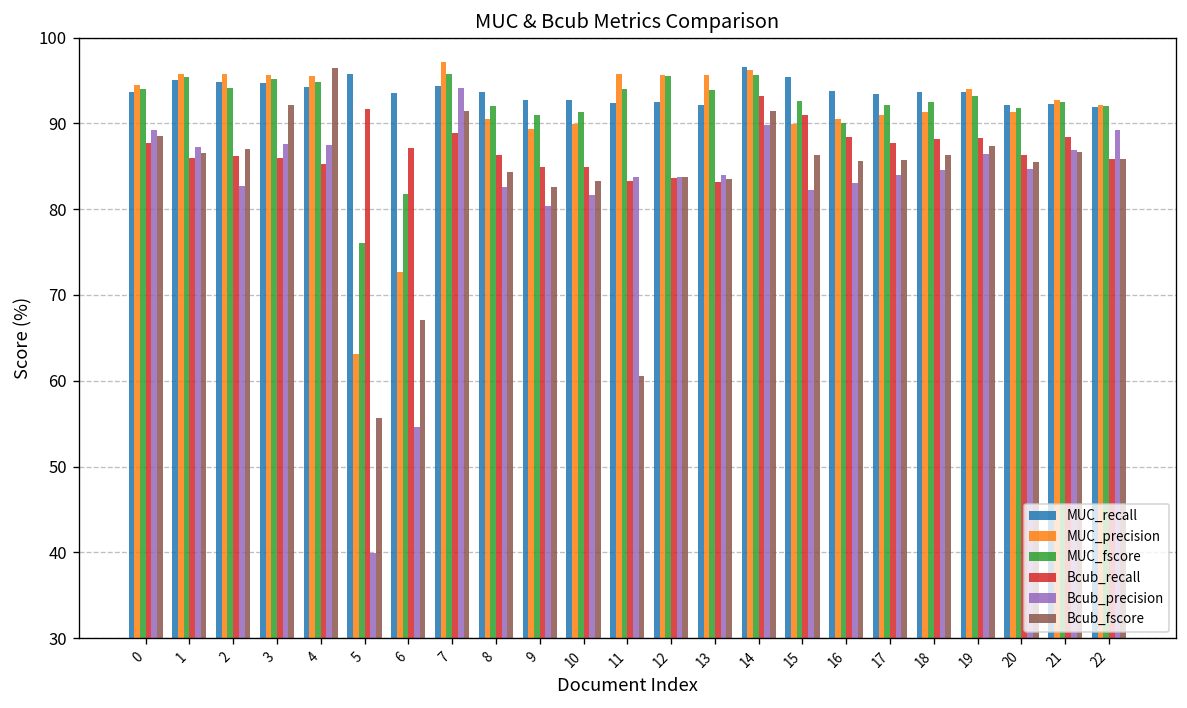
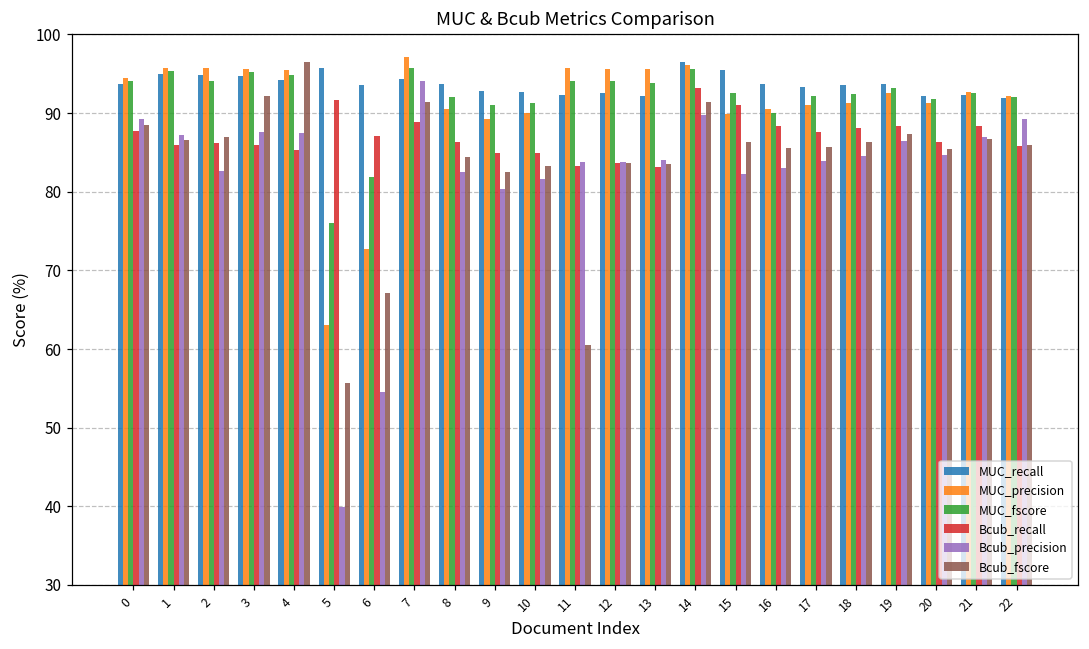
MUC_fscore, 12: 96 -> 94
MUC_precision, 19: 94 -> 93
